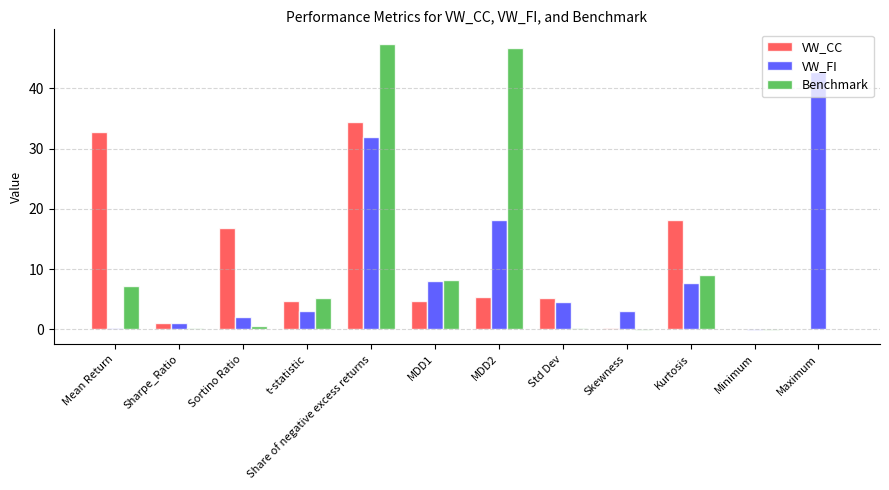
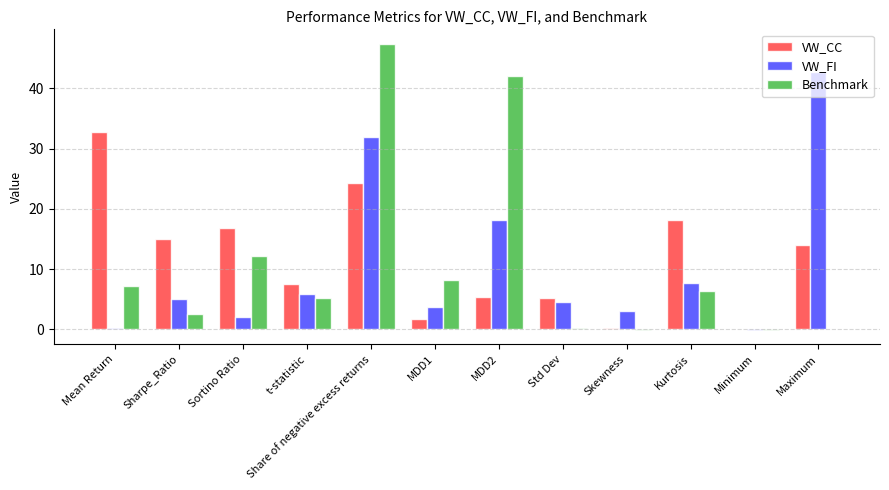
VW_CC, Sharpe_Ratio: 1 -> 15
VW_FI, Sharpe_Ratio: 1 -> 5
Benchmark, Sharpe_Ratio: 0 -> 3
Benchmark, Sortino Ratio: 1 -> 12
VW_CC, t-statistic: 5 -> 8
VW_FI, t-statistic: 3 -> 6
VW_CC, Share of negative excess returns: 34 -> 24
VW_CC, MDD1: 5 -> 2
VW_FI, MDD1: 8 -> 4
Benchmark, MDD2: 47 -> 42
Benchmark, Kurtosis: 9 -> 6
VW_CC, Maximum: 0 -> 14
